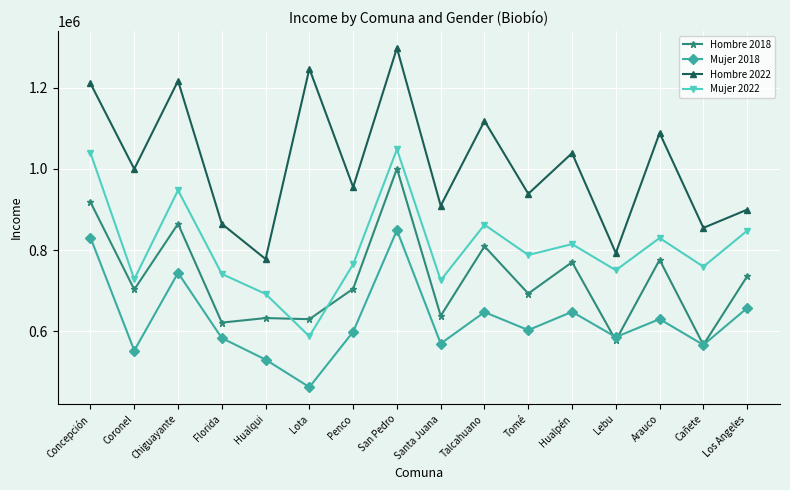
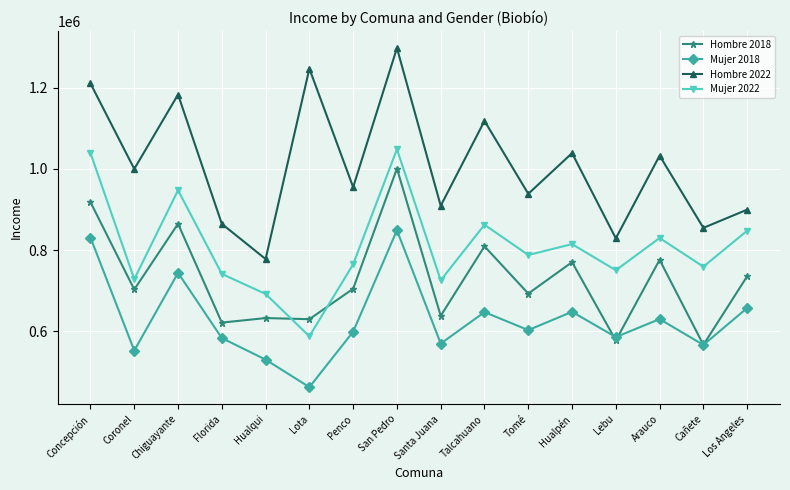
Hombre 2022, Chiguayante: 1220000 -> 1180000
Hombre 2022, Lebu: 790000 -> 830000
Hombre 2022, Arauco: 1090000 -> 1030000
